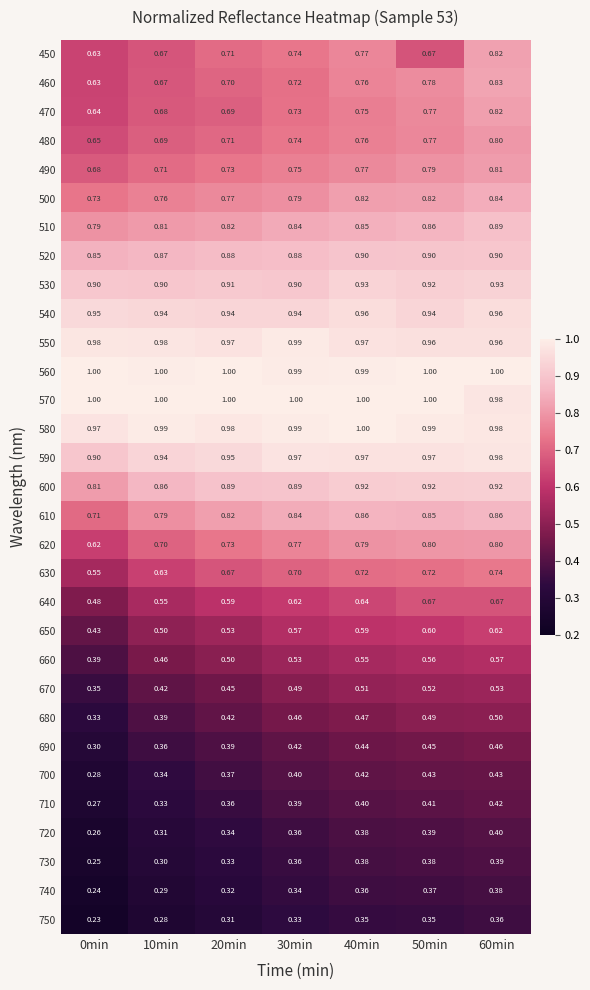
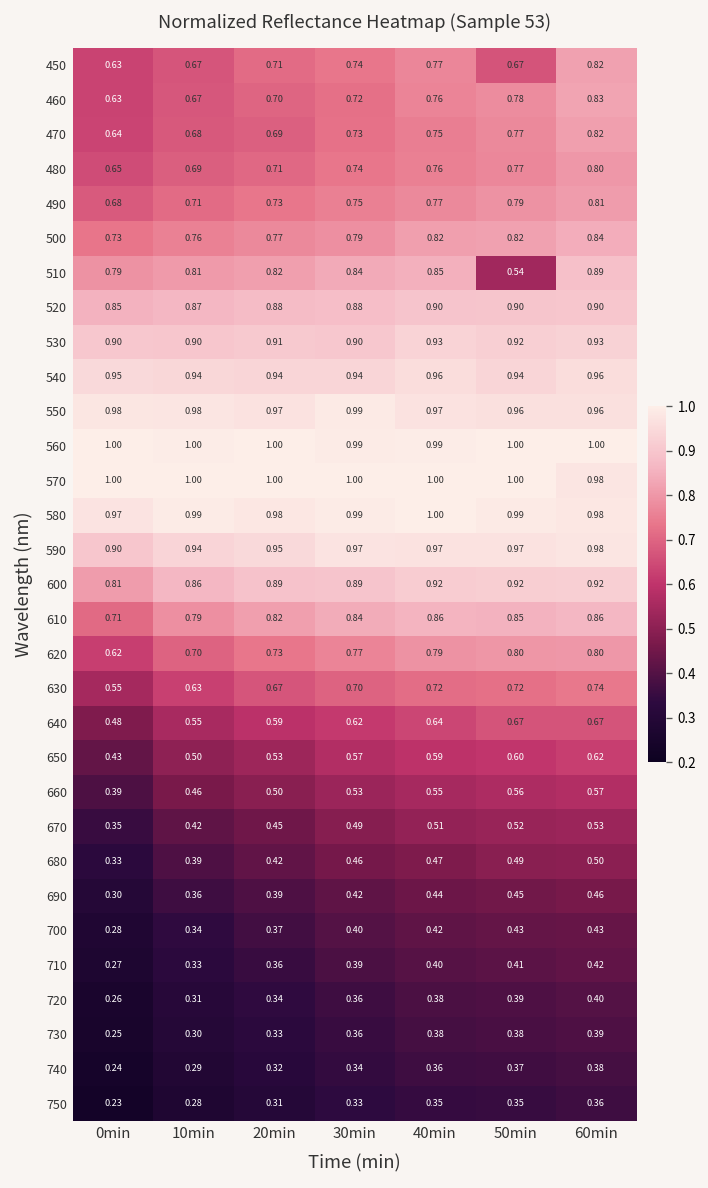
510, 50min: 0.86 -> 0.54
